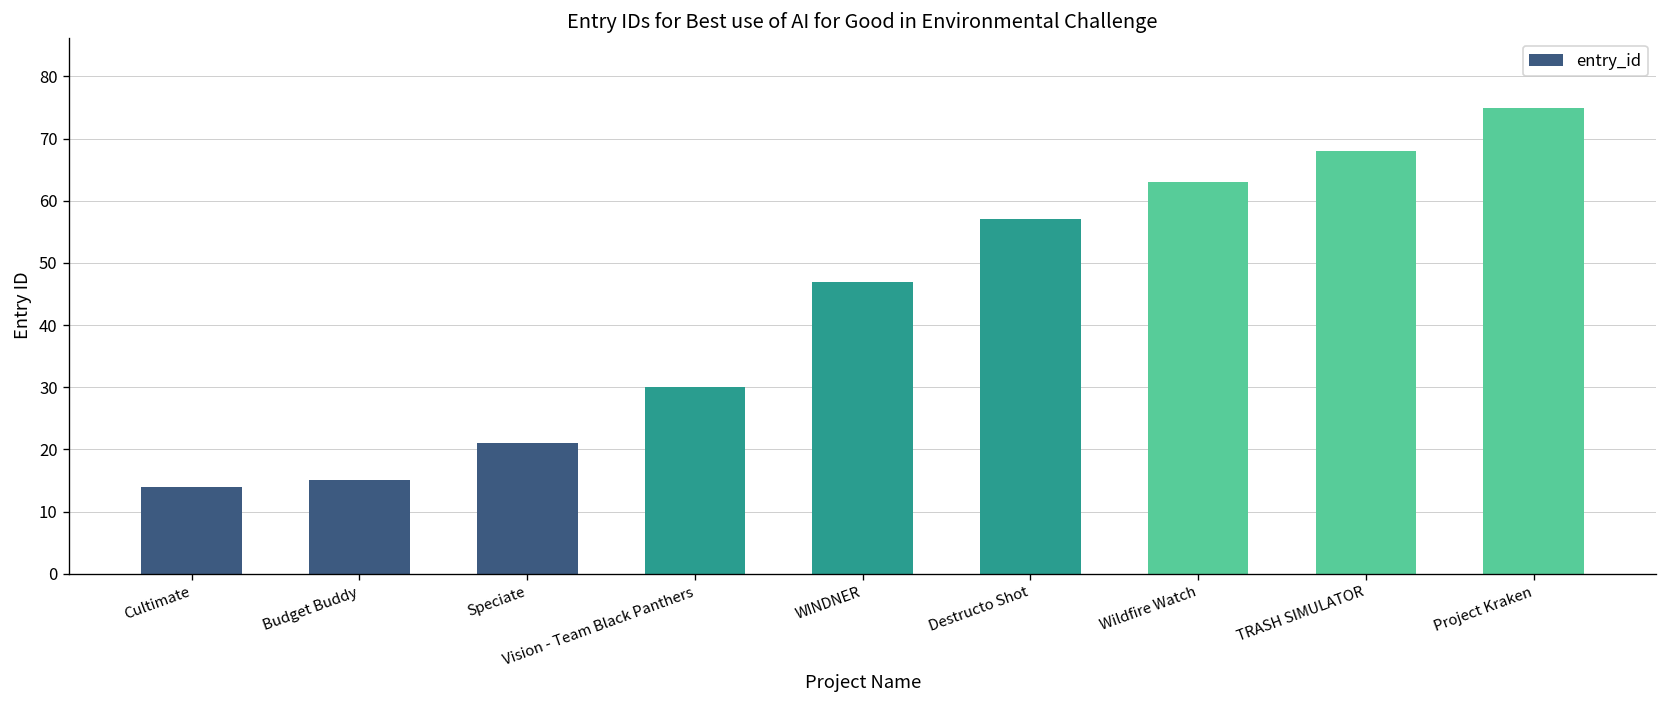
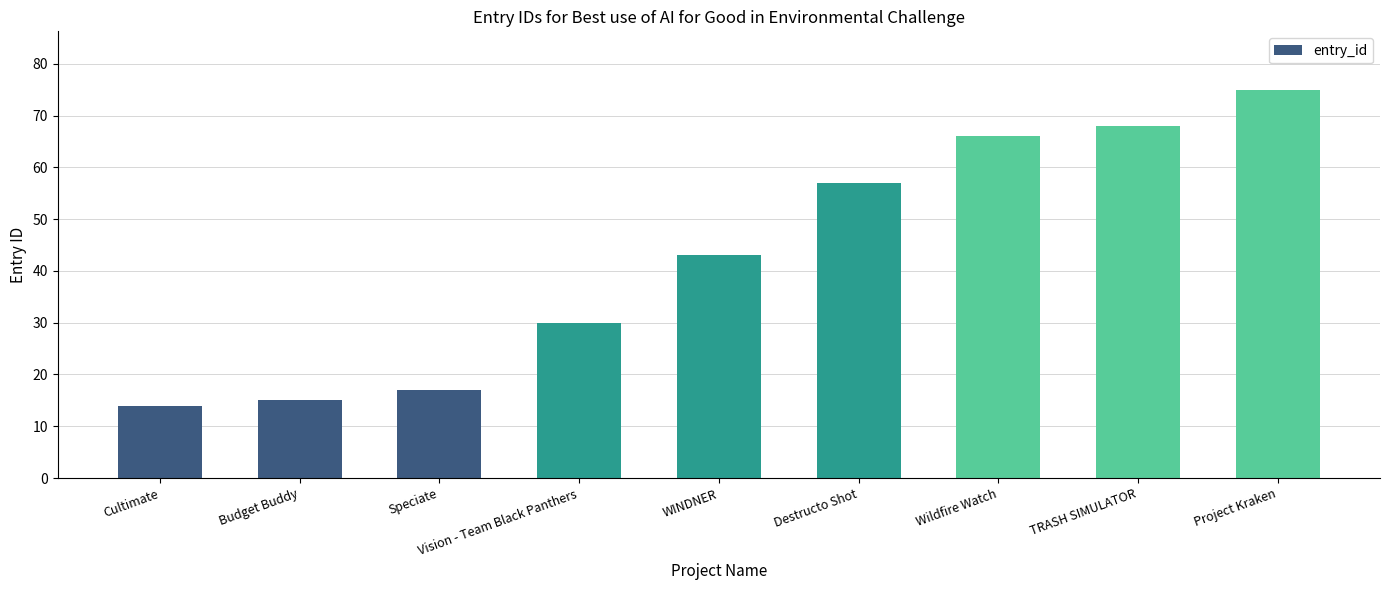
Speciate: 21 -> 17
WINDNER: 47 -> 43
Wildfire Watch: 63 -> 66
